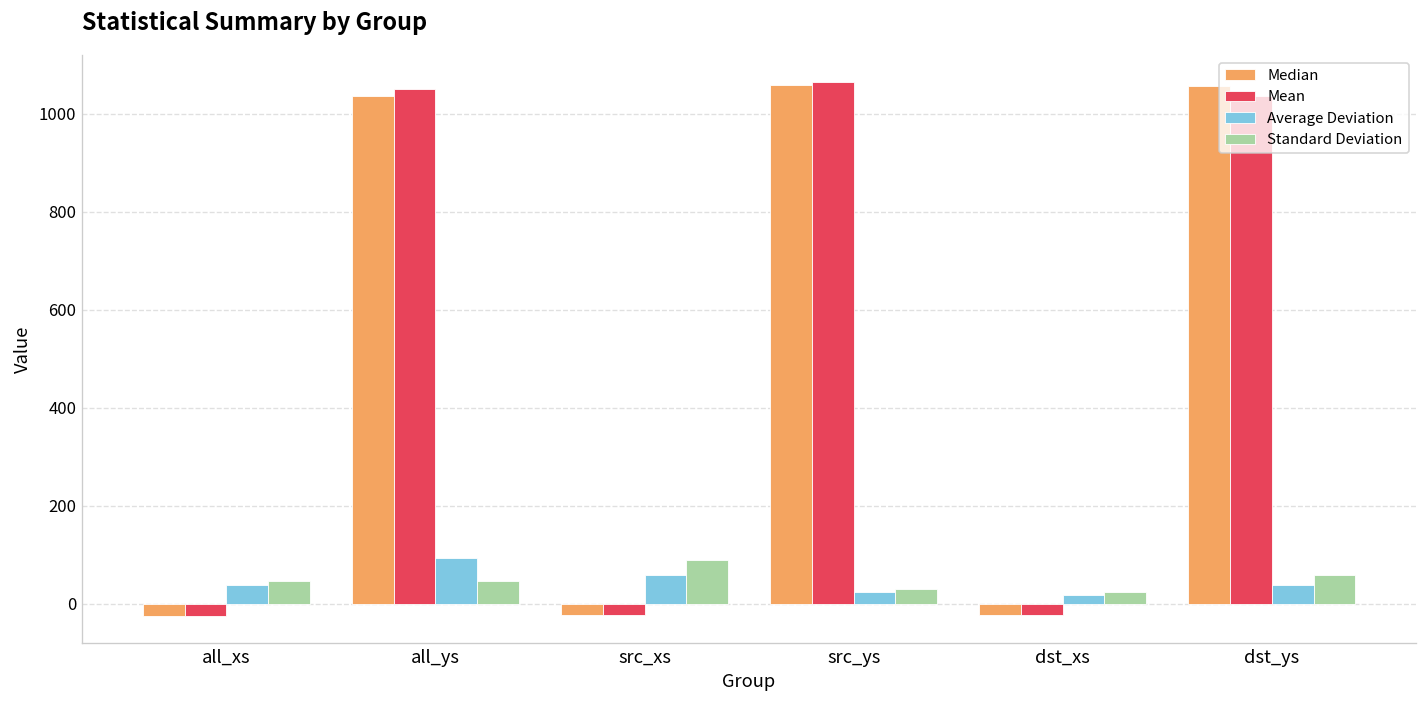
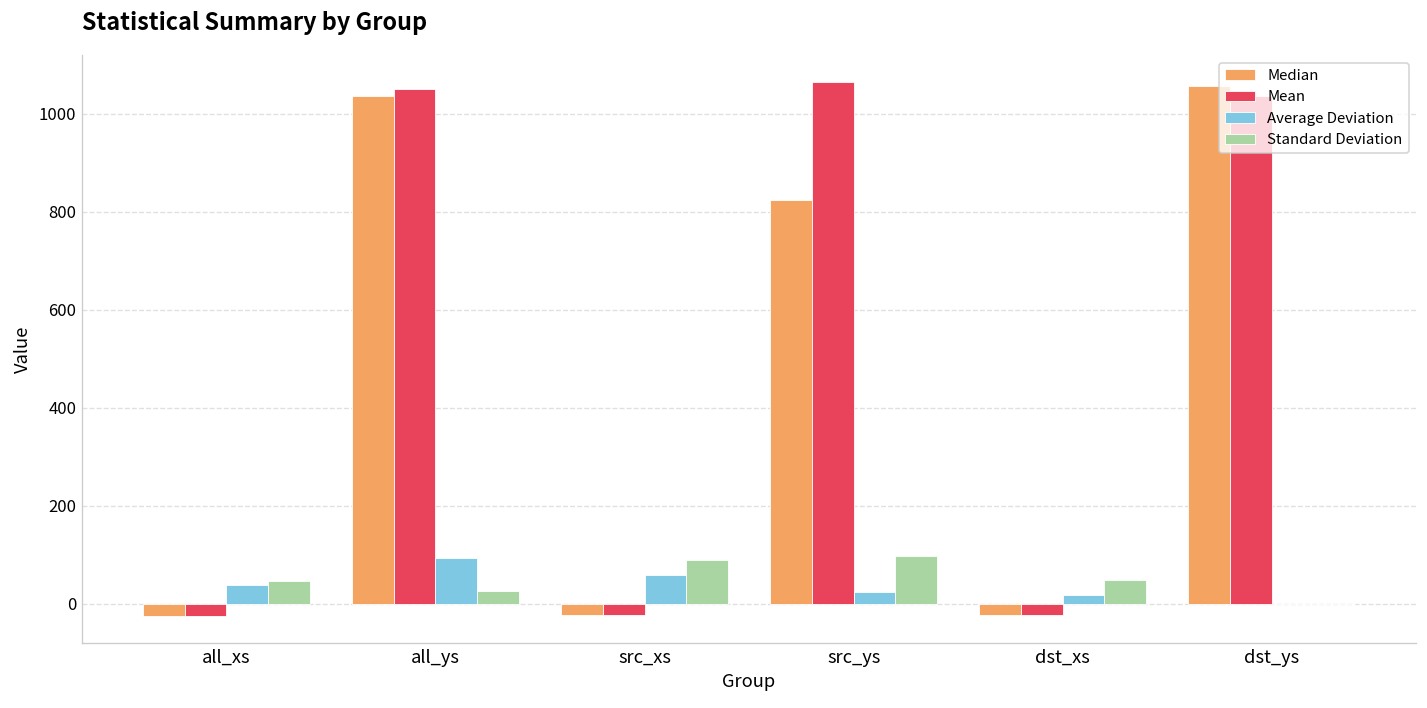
Standard Deviation, all_ys: 50 -> 30
Median, src_ys: 1060 -> 820
Standard Deviation, src_ys: 30 -> 100
Standard Deviation, dst_xs: 20 -> 50
Average Deviation, dst_ys: 40 -> 0
Standard Deviation, dst_ys: 60 -> 0
